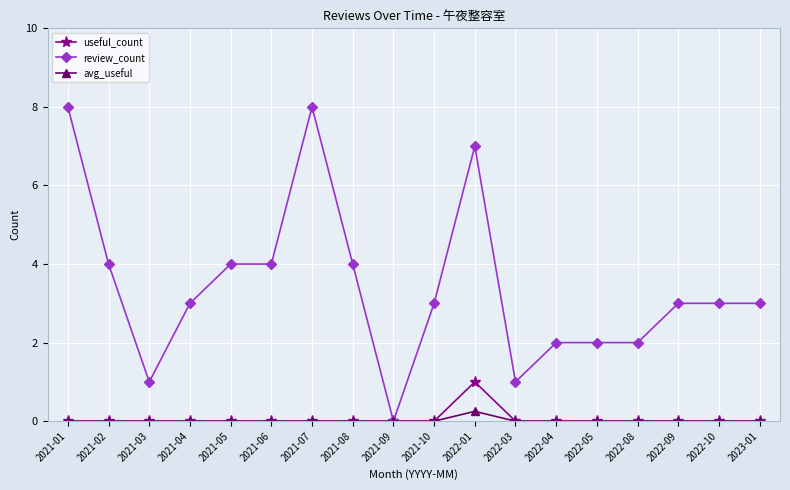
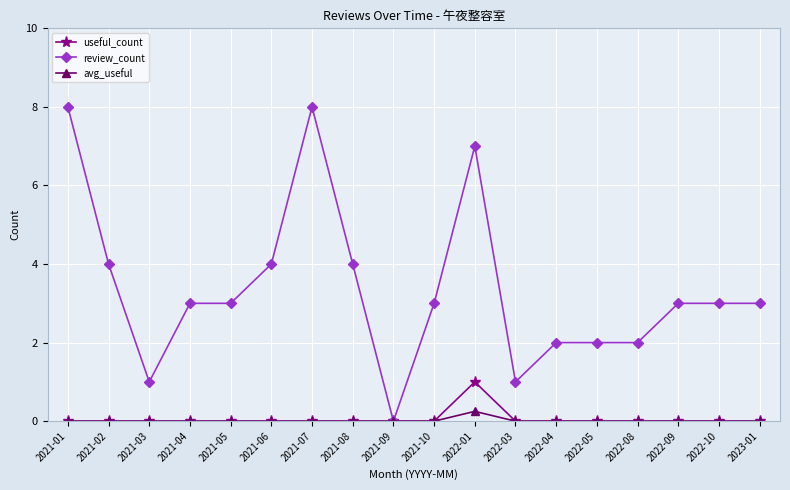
review_count, 2021-05: 4 -> 3
